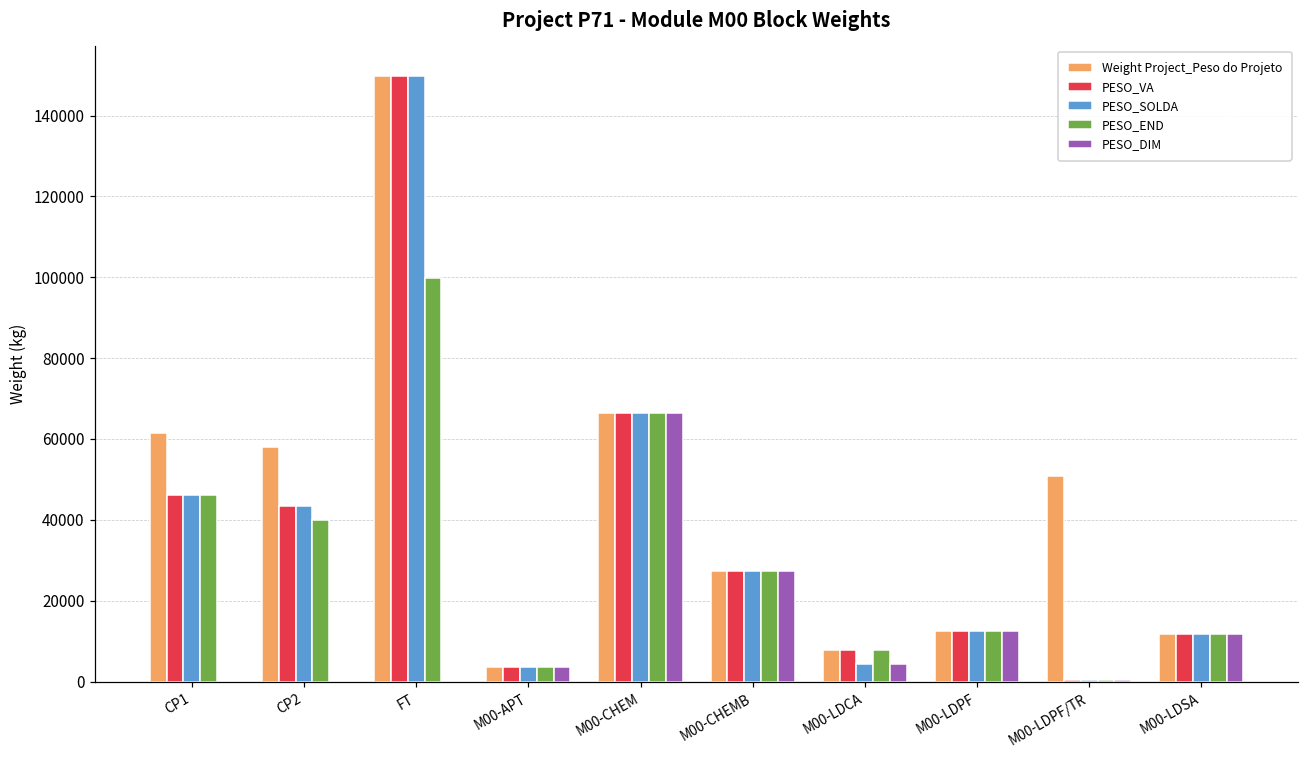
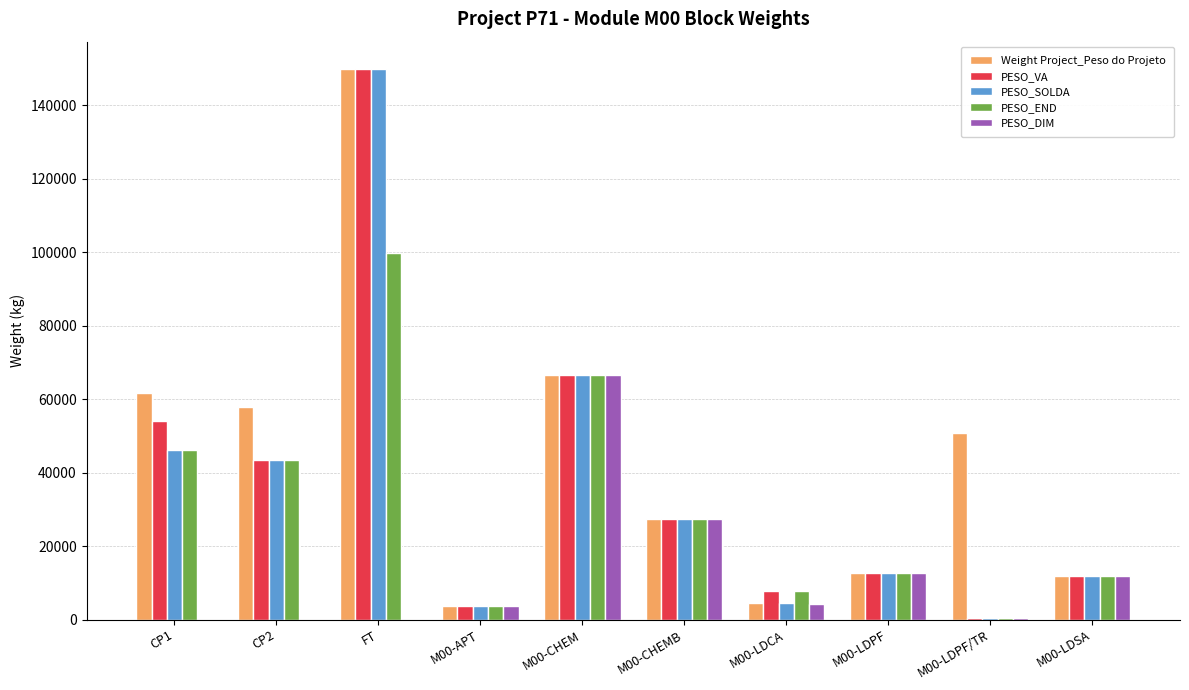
PESO_VA, CP1: 46000 -> 54000
PESO_END, CP2: 40000 -> 43000
Weight Project_Peso do Projeto, M00-LDCA: 8000 -> 5000
